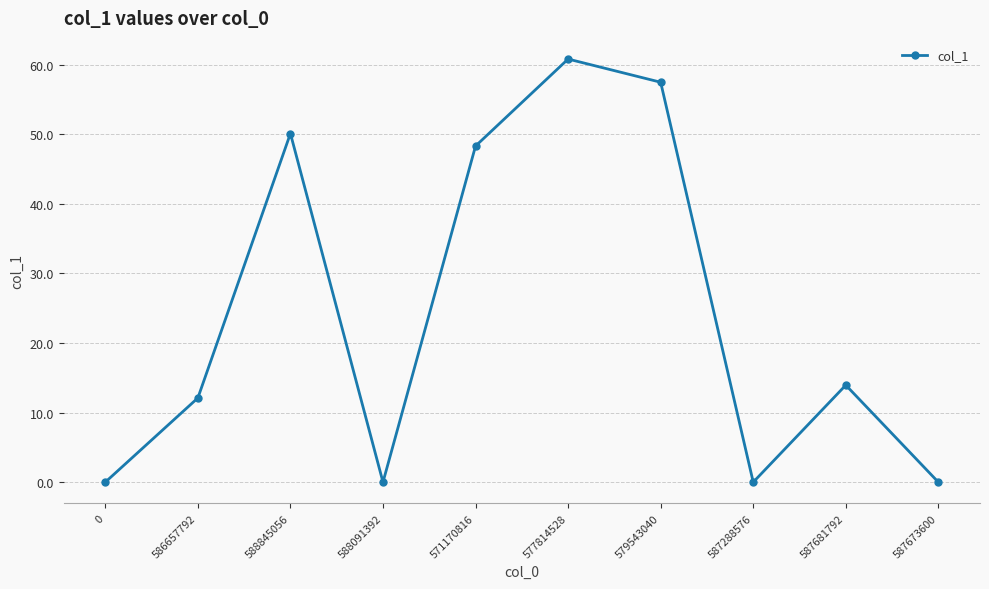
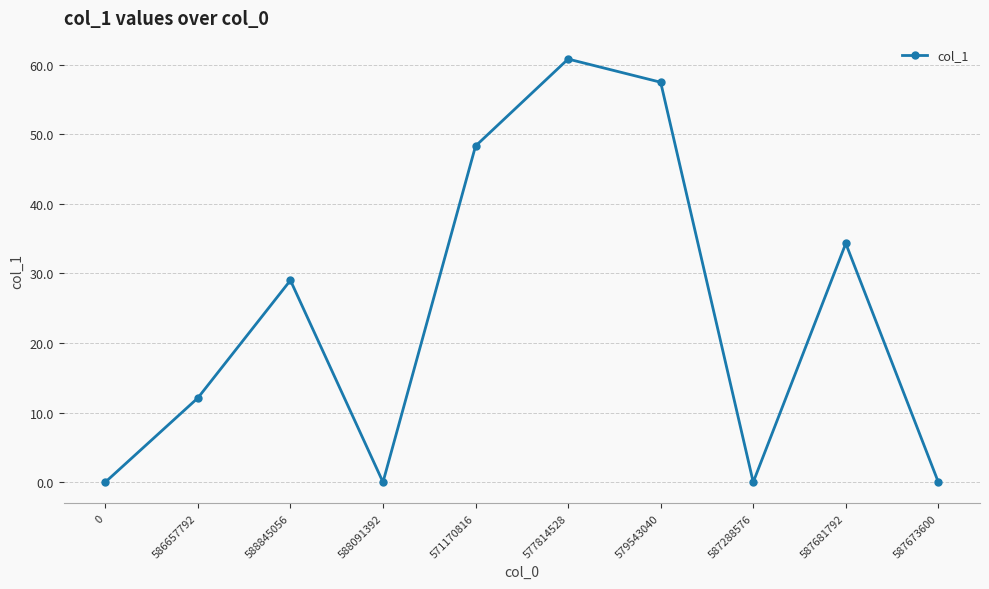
588845056: 50 -> 29
587681792: 14 -> 34
